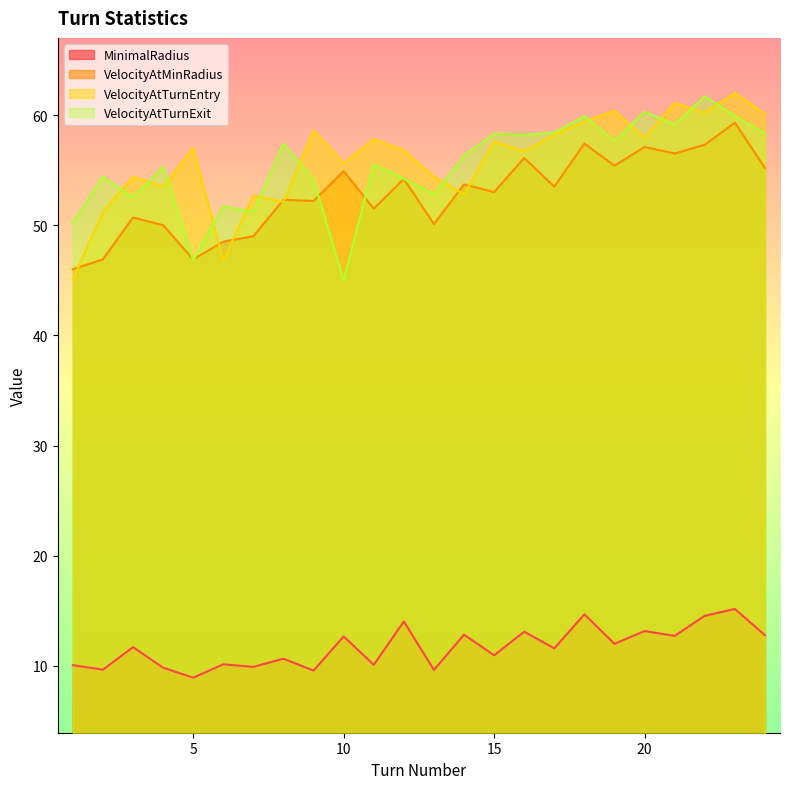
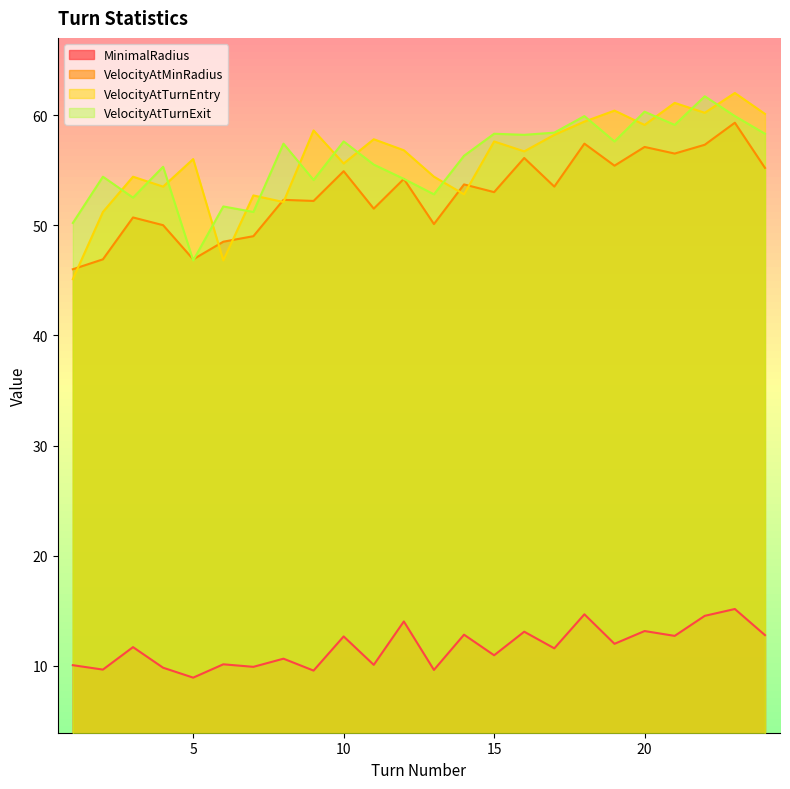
VelocityAtTurnEntry, 5: 57 -> 56
VelocityAtTurnExit, 10: 45.0 -> 57.6
VelocityAtTurnEntry, 20: 57.9 -> 59.1
